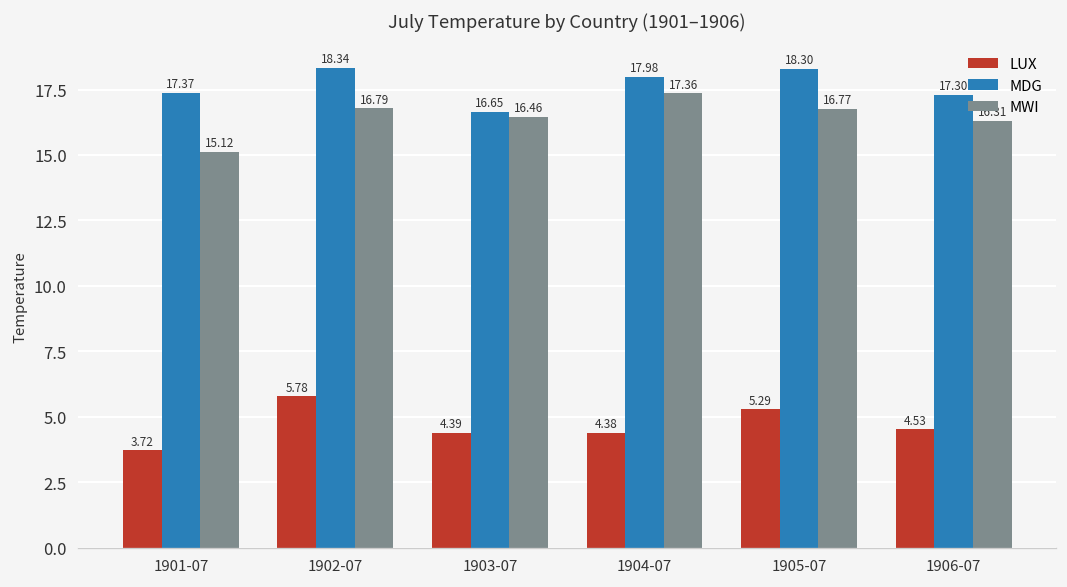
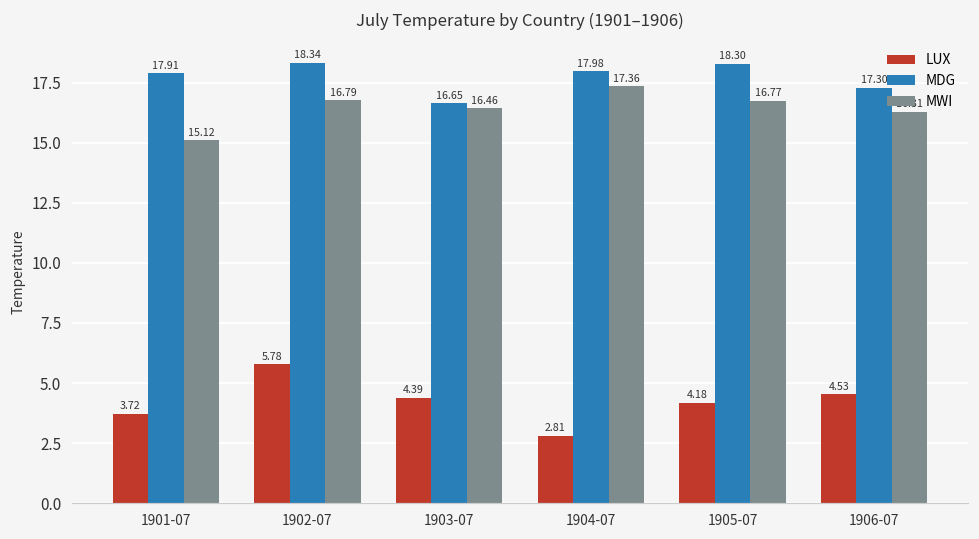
MDG, 1901-07: 17.37 -> 17.91
LUX, 1904-07: 4.38 -> 2.81
LUX, 1905-07: 5.29 -> 4.18
